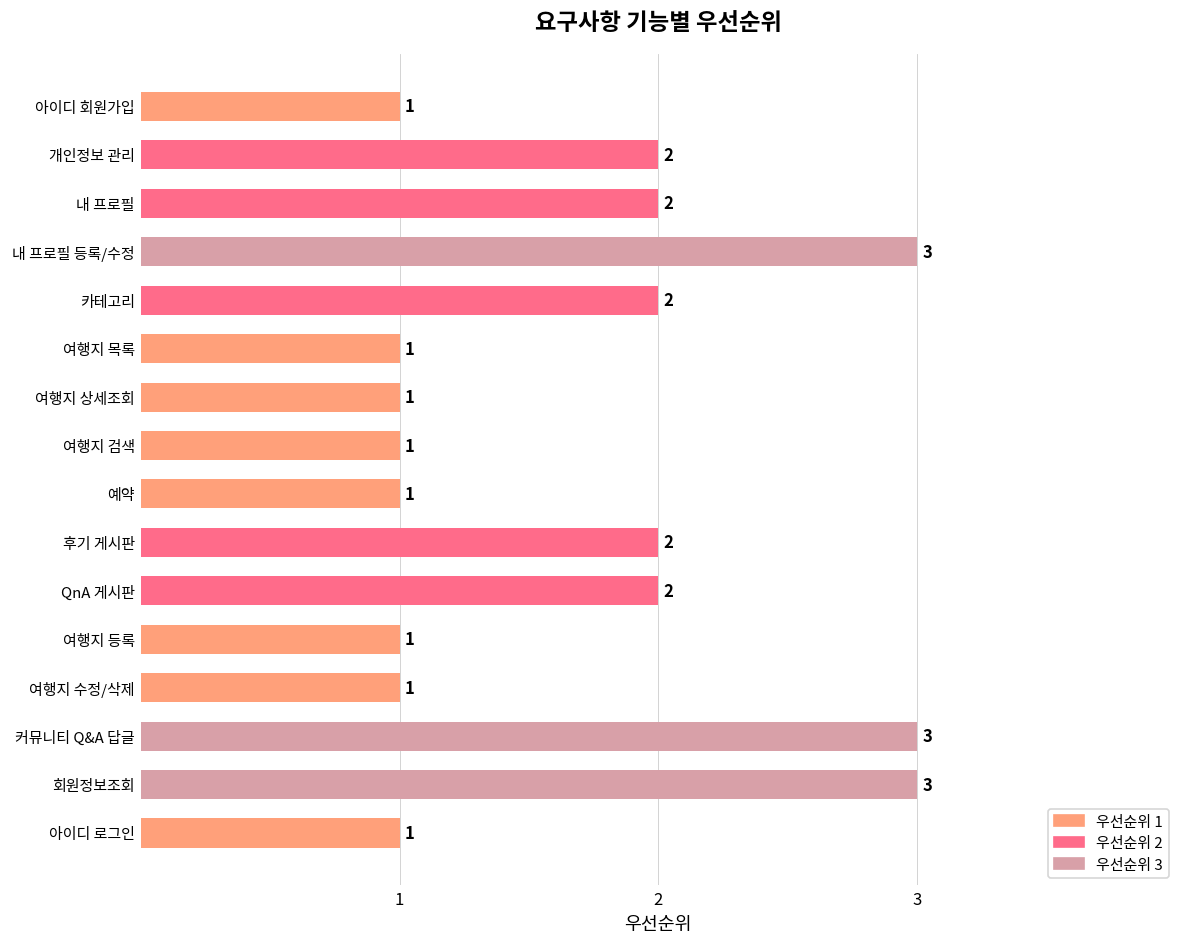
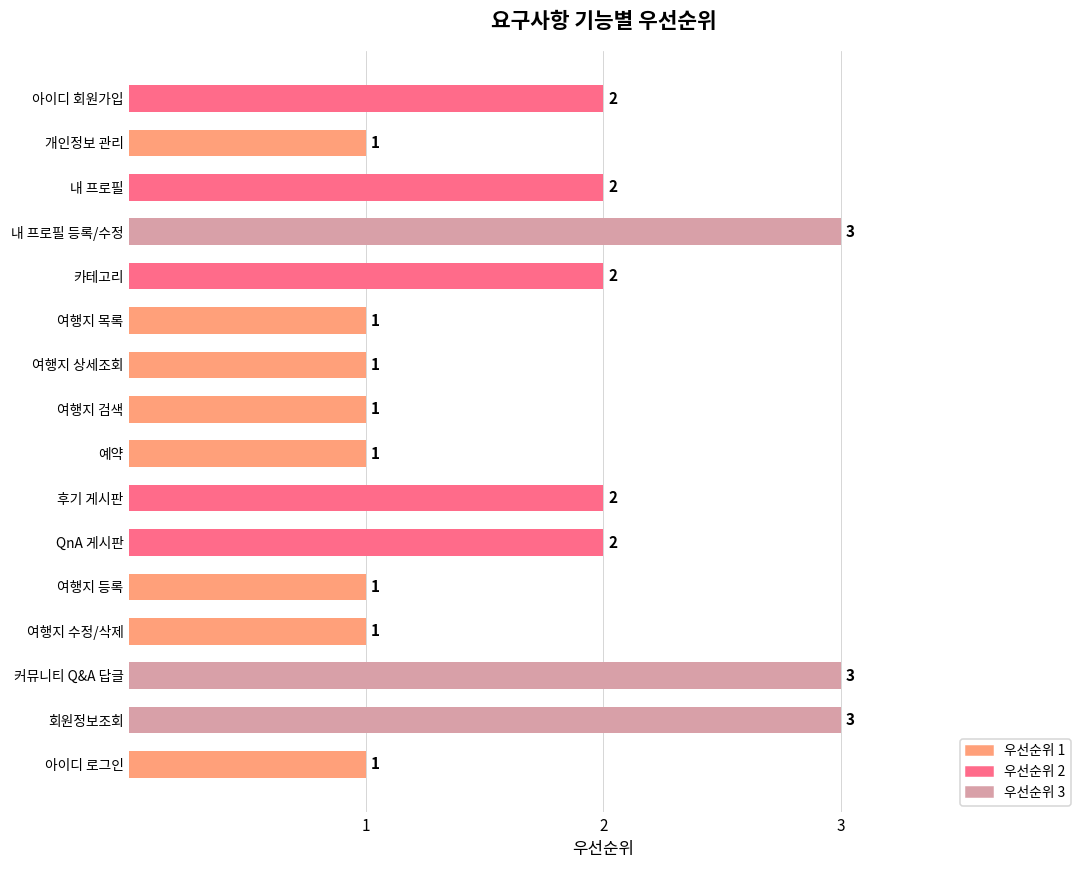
아이디 회원가입: 1 -> 2
개인정보 관리: 2 -> 1
